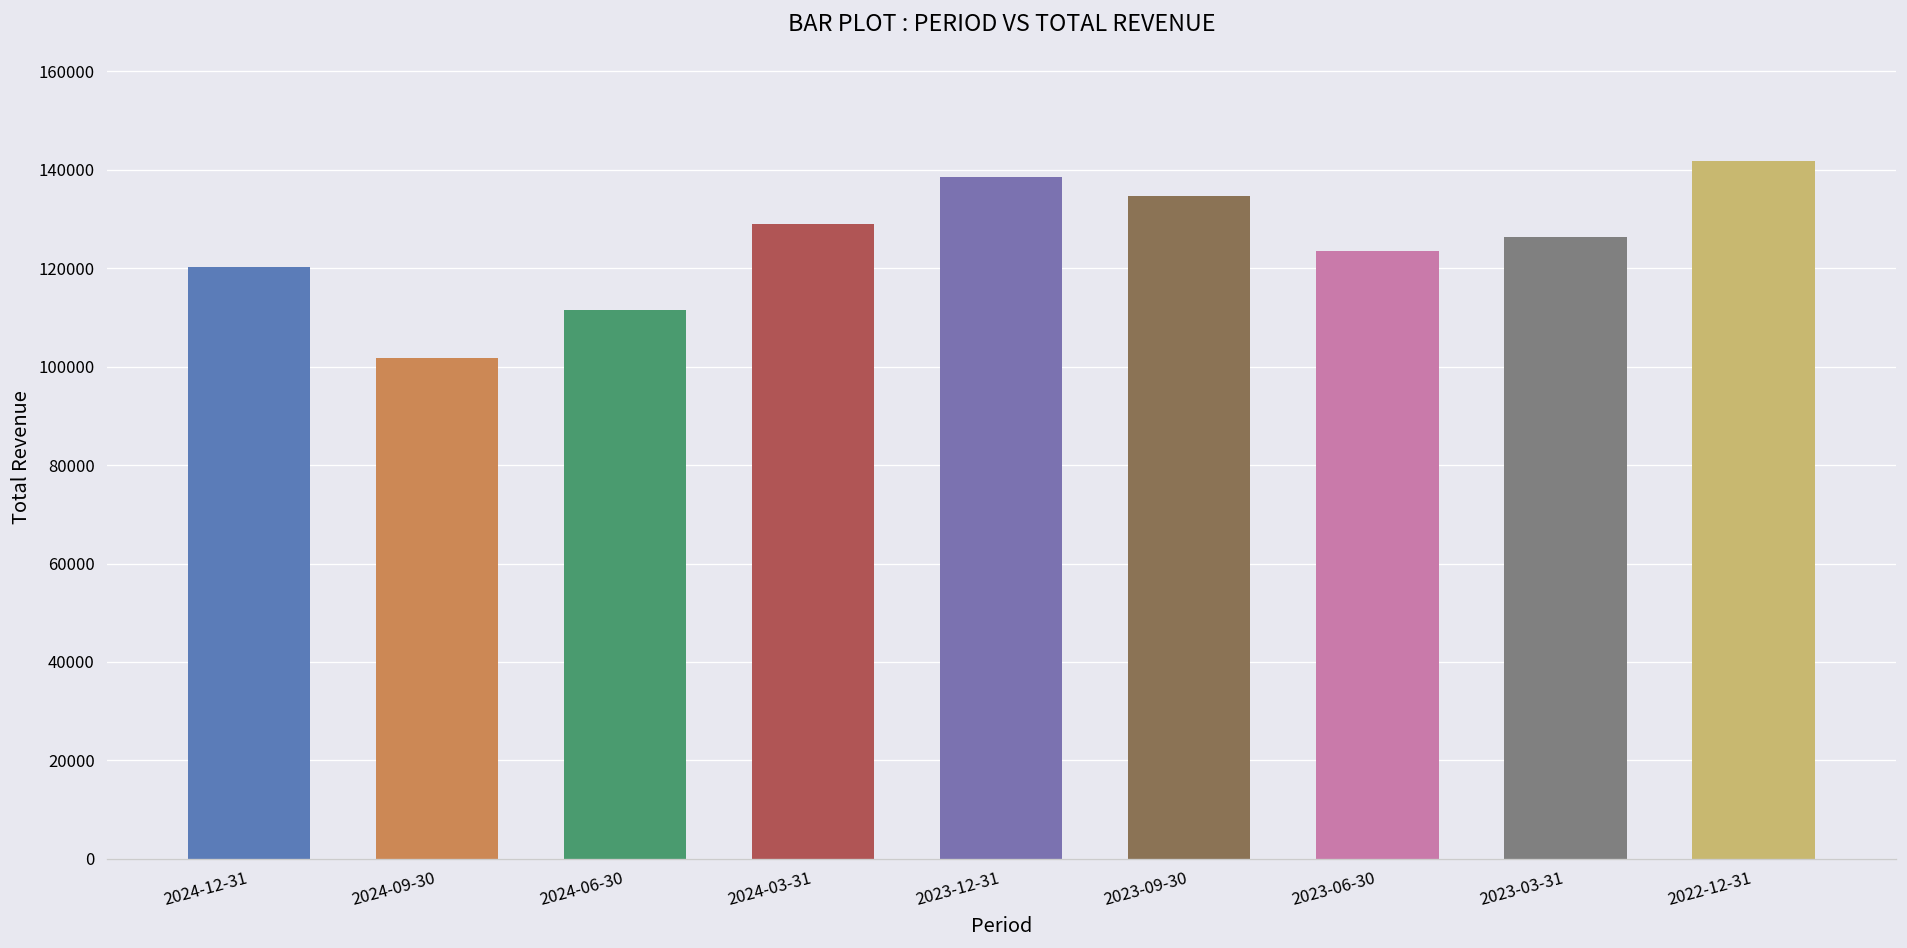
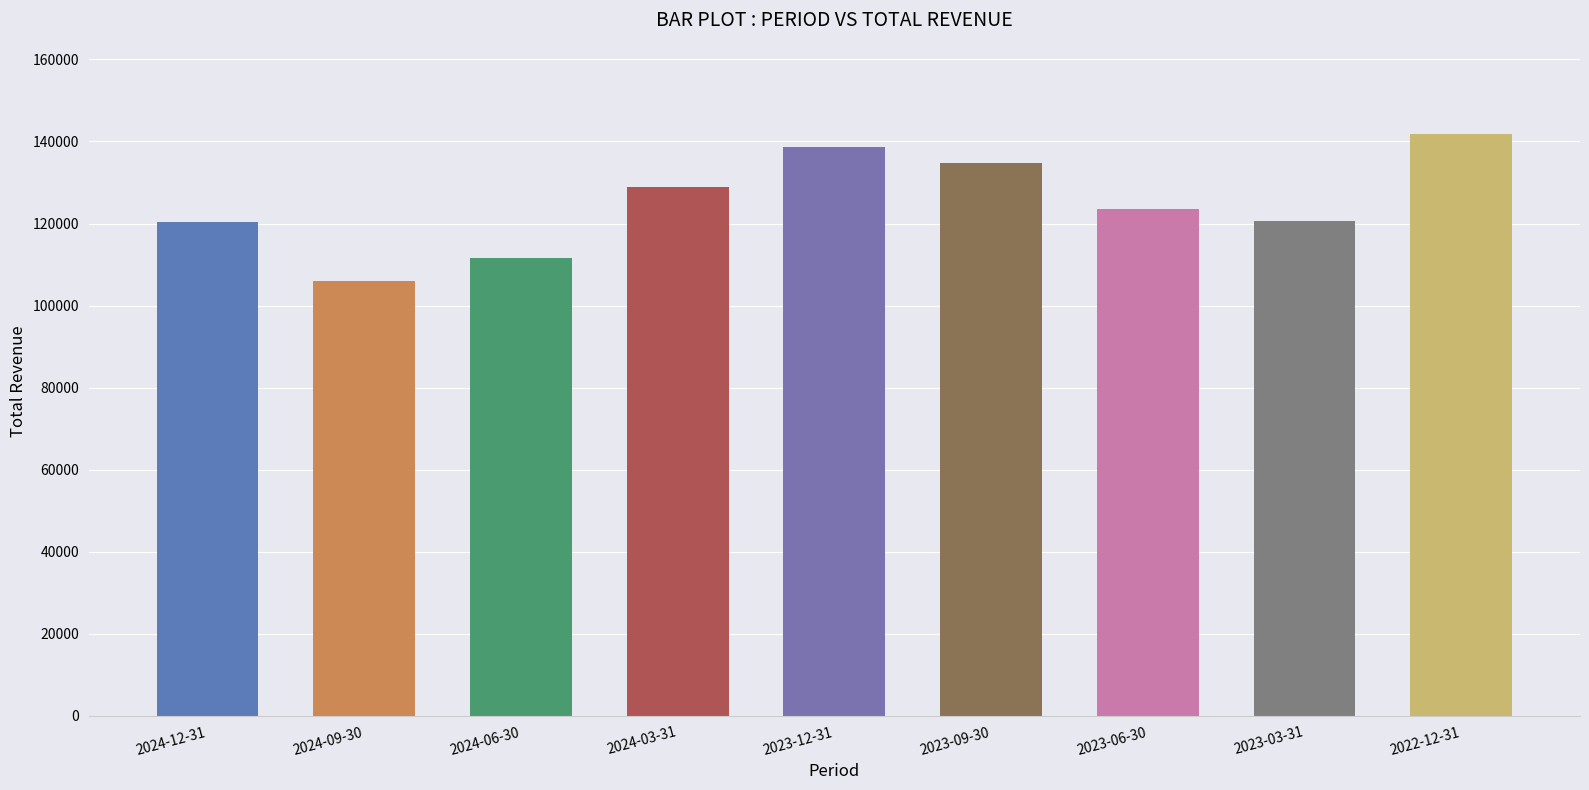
2024-09-30: 102000 -> 106000
2023-03-31: 126000 -> 121000
